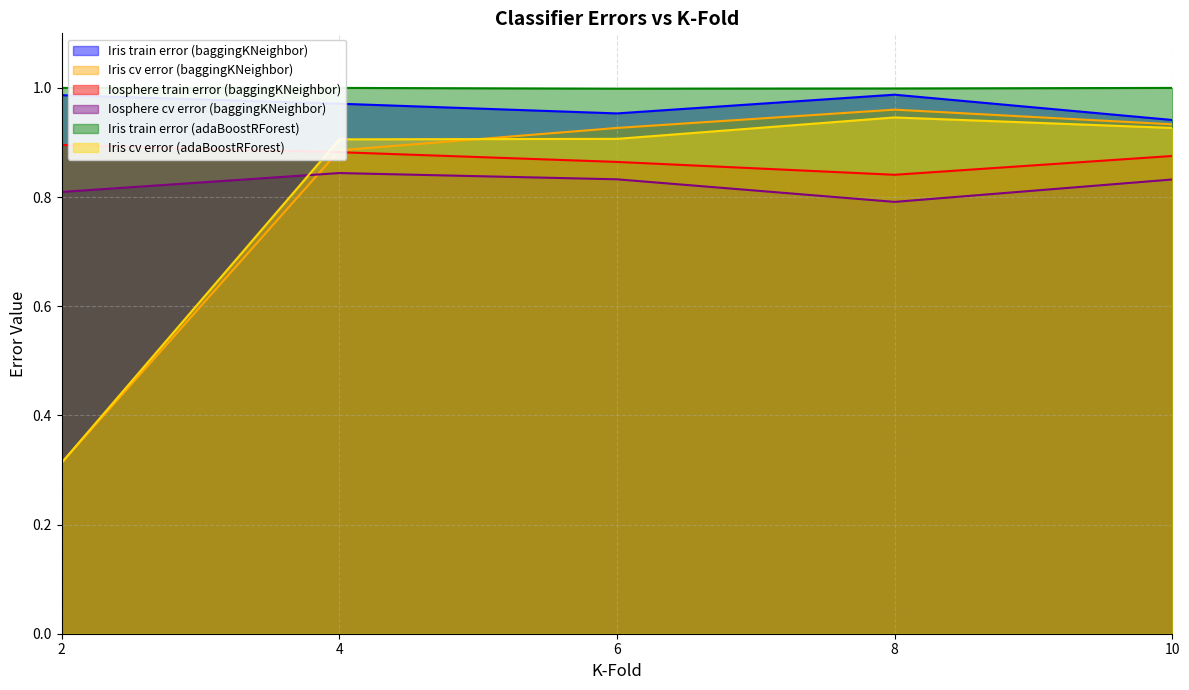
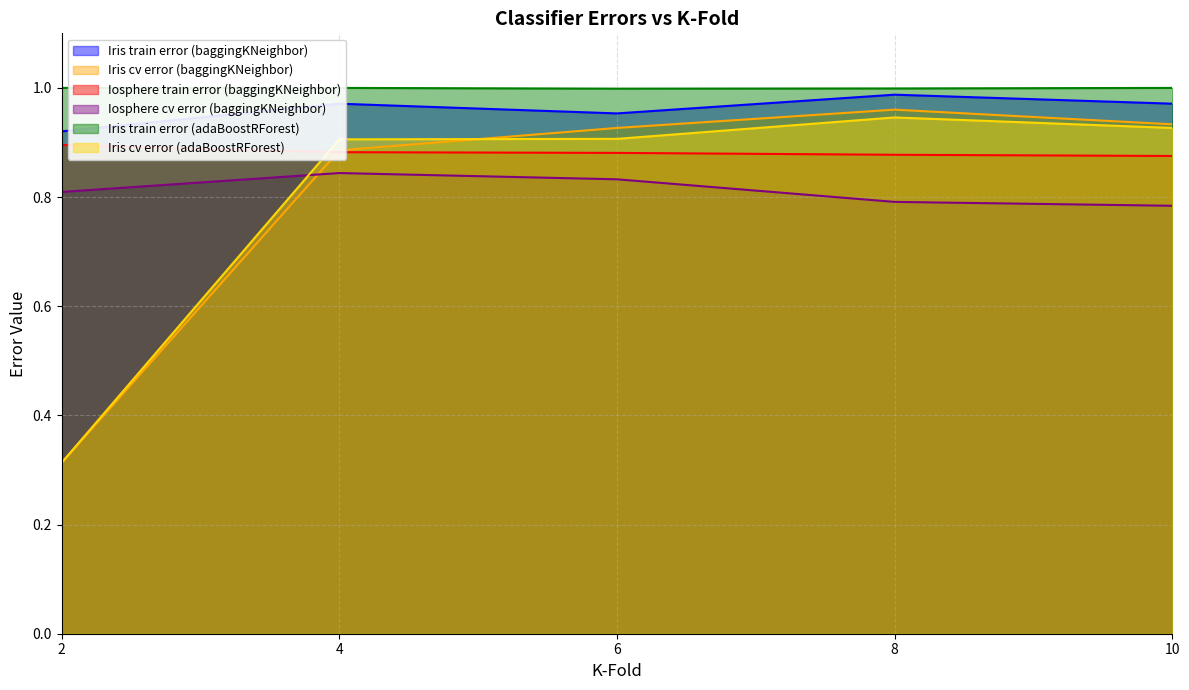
Iris train error (baggingKNeighbor), 2: 0.99 -> 0.92
Iosphere train error (baggingKNeighbor), 6: 0.86 -> 0.88
Iosphere train error (baggingKNeighbor), 8: 0.84 -> 0.88
Iris train error (baggingKNeighbor), 10: 0.94 -> 0.97
Iosphere cv error (baggingKNeighbor), 10: 0.83 -> 0.78
